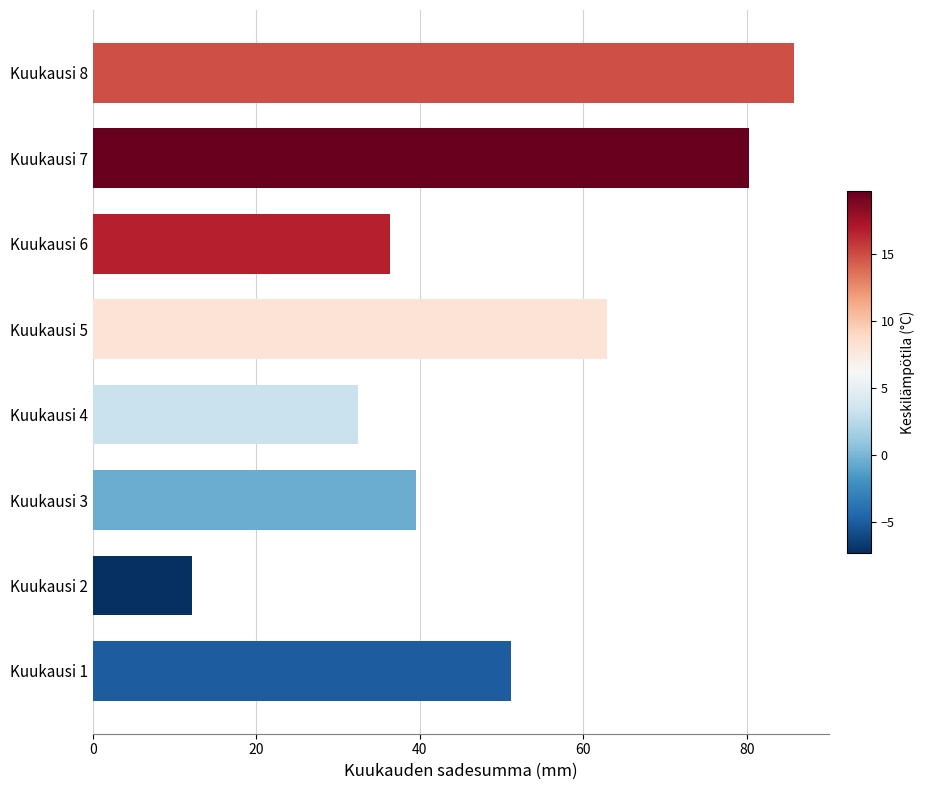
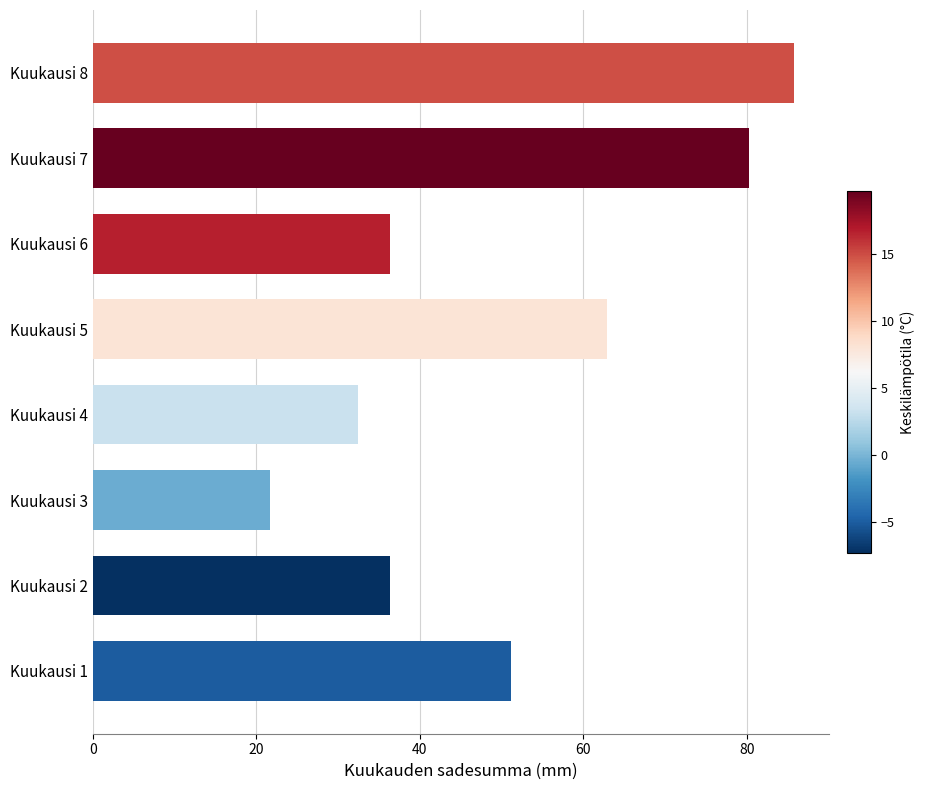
Kuukausi 3: 40 -> 22
Kuukausi 2: 12 -> 36
